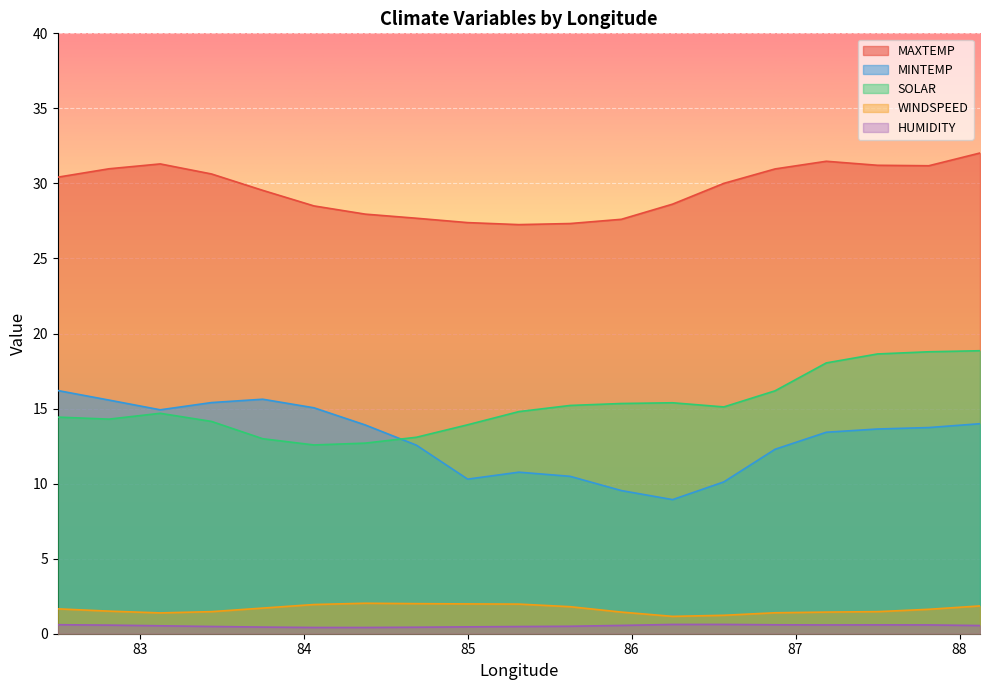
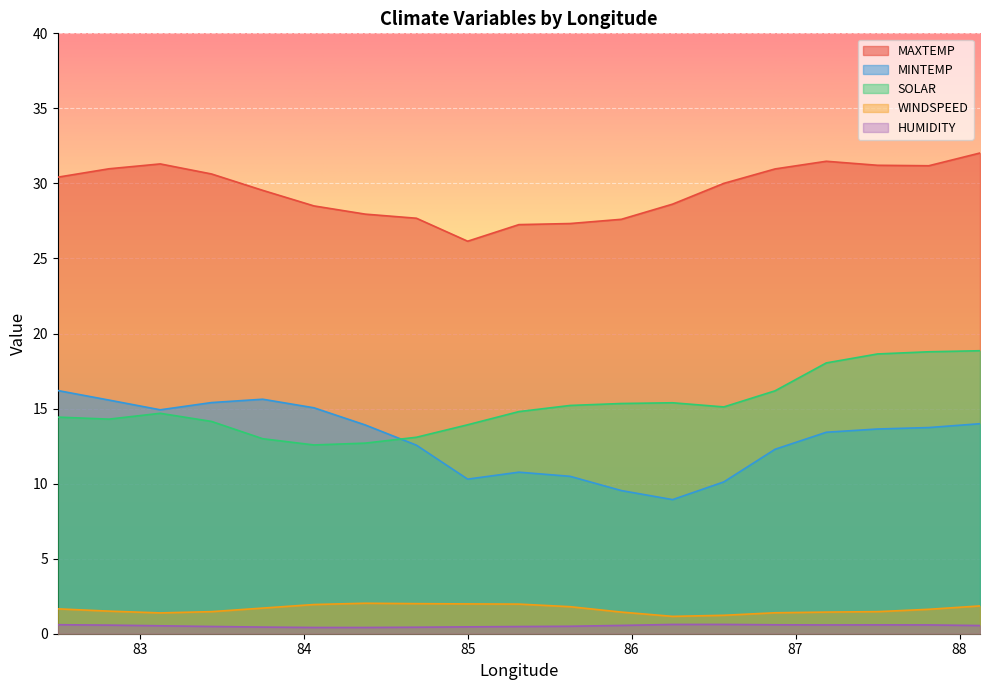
MAXTEMP, 85: 27.4 -> 26.2
